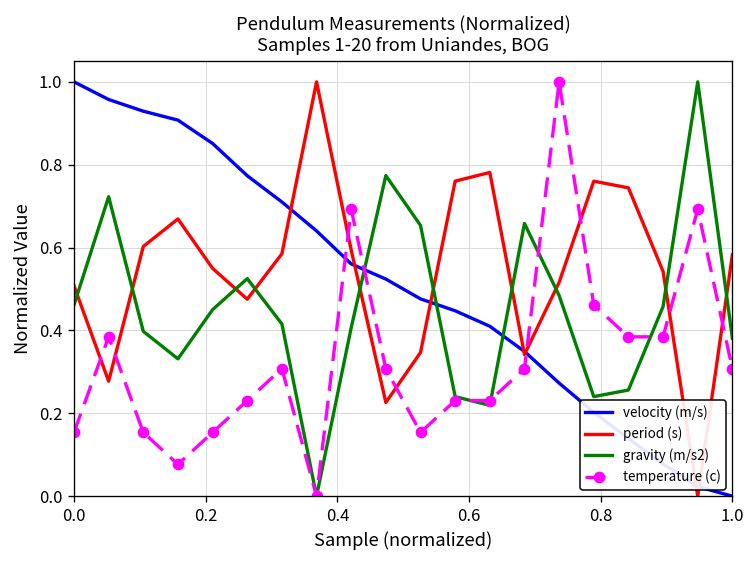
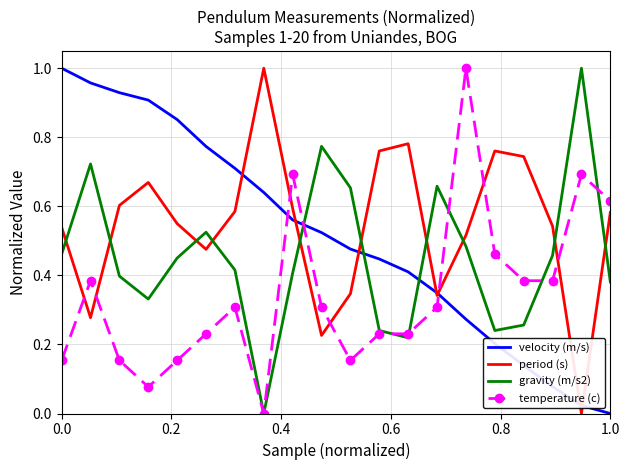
period (s), 0.0: 0.51 -> 0.54
temperature (c), 1.0: 0.31 -> 0.62
